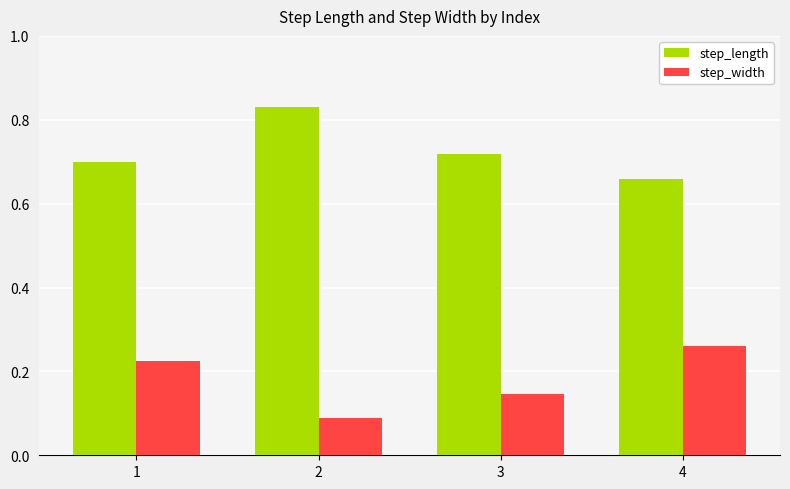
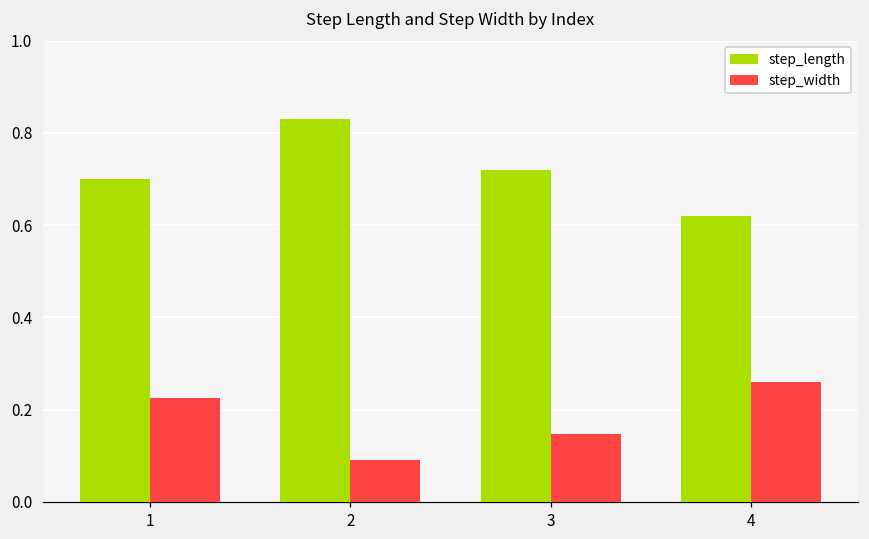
step_length, 4: 0.66 -> 0.62
